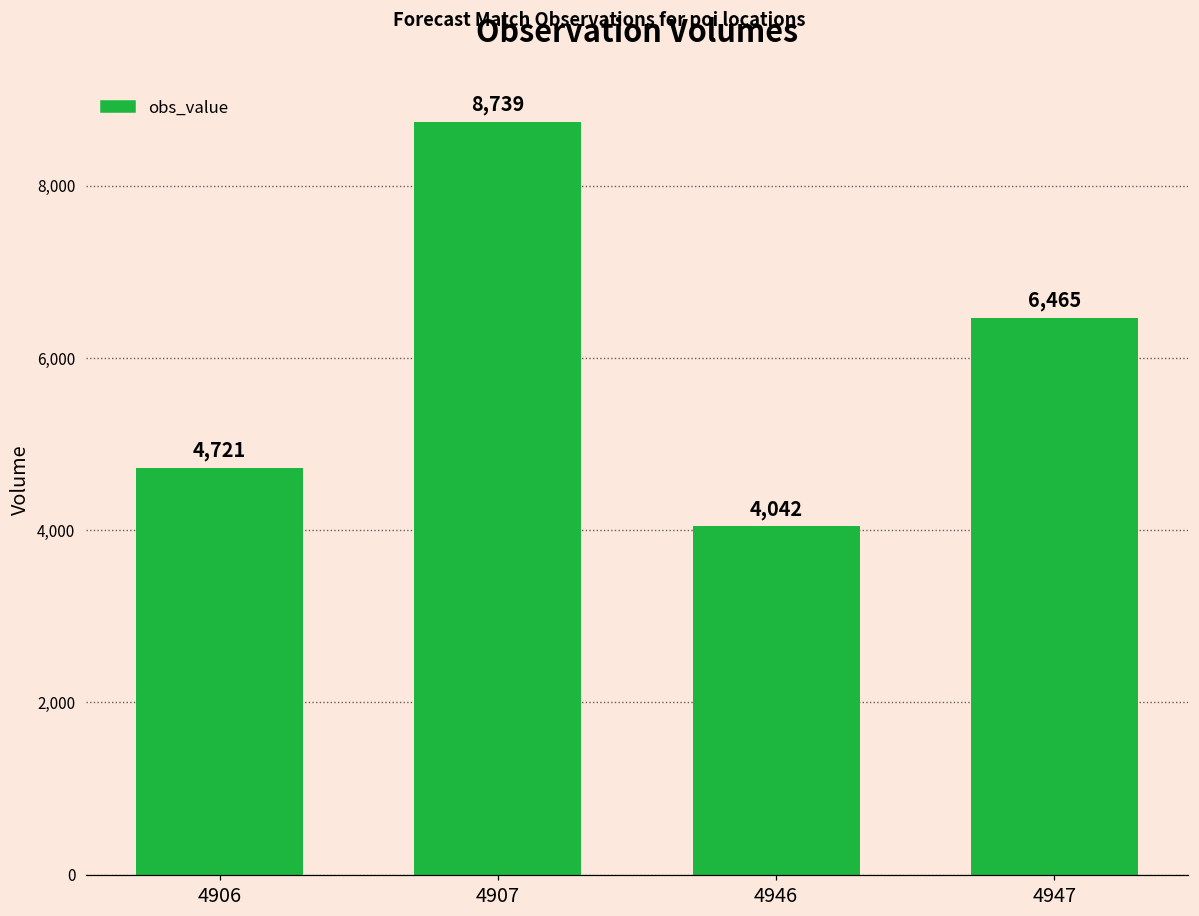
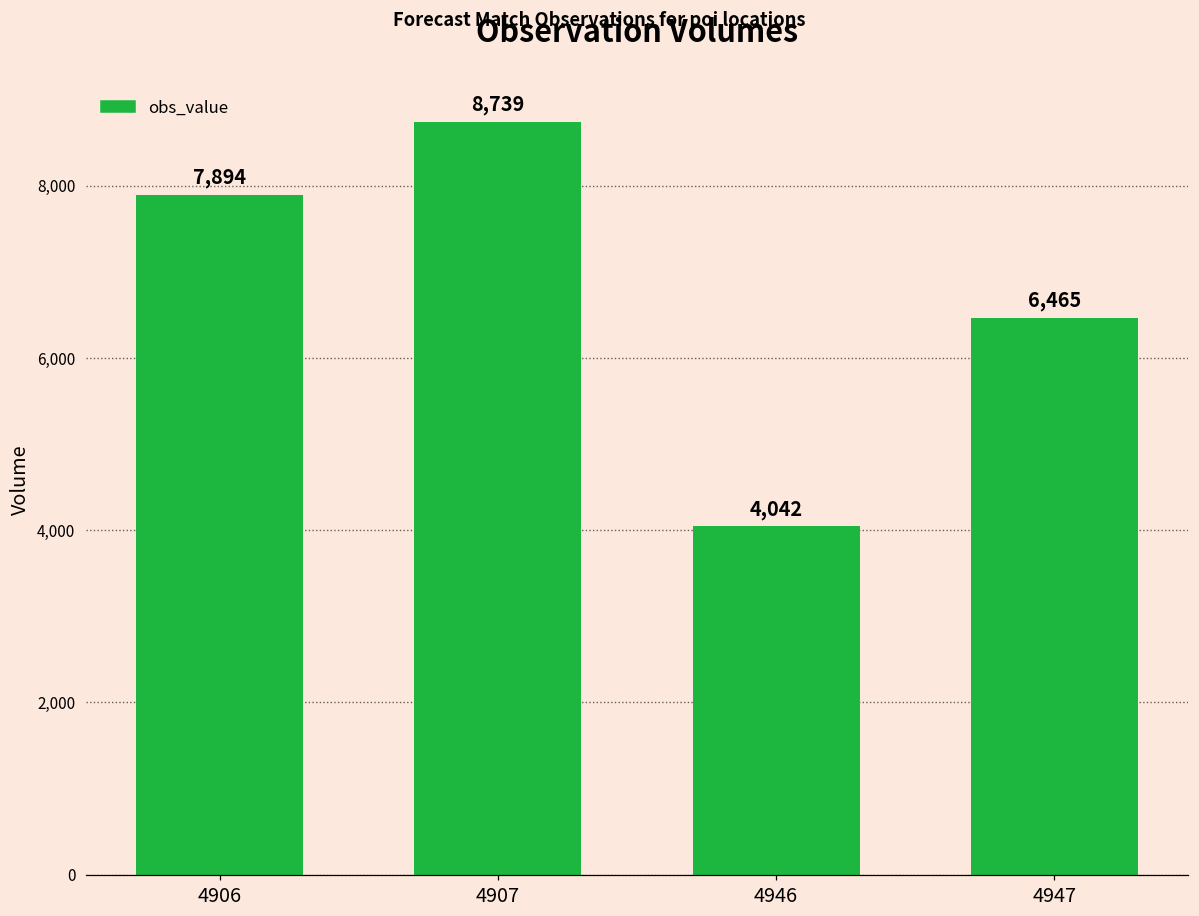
4906: 4,721 -> 7,894
